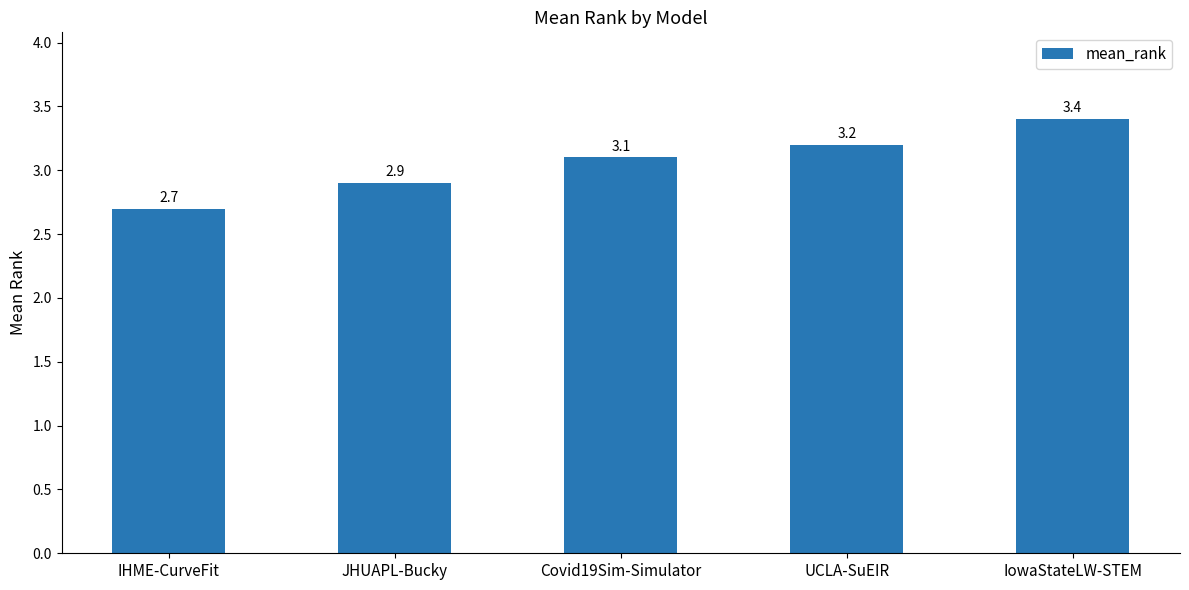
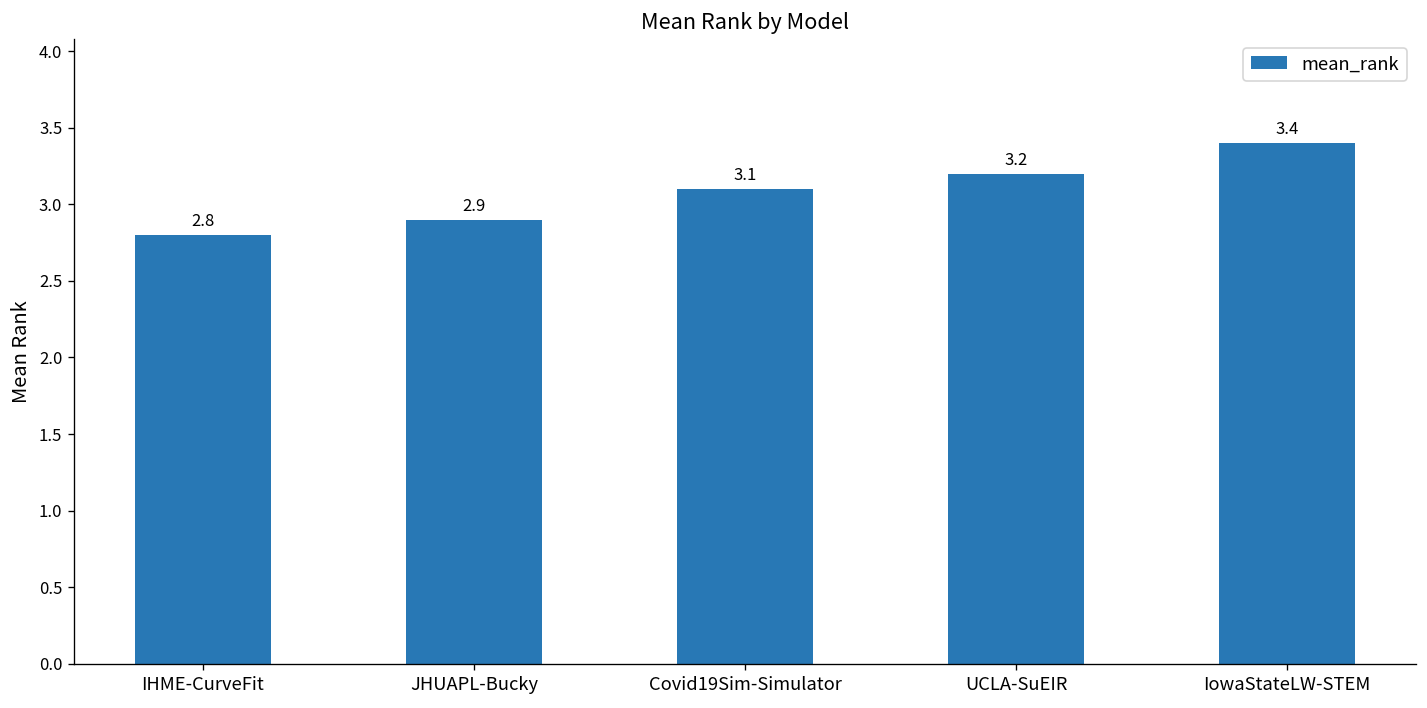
IHME-CurveFit: 2.7 -> 2.8
